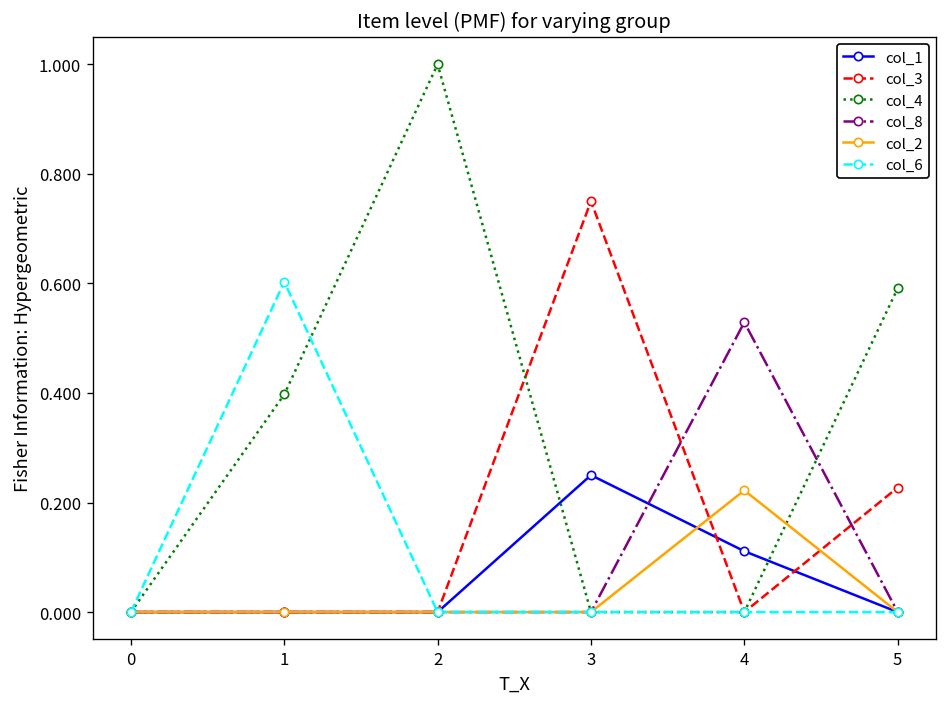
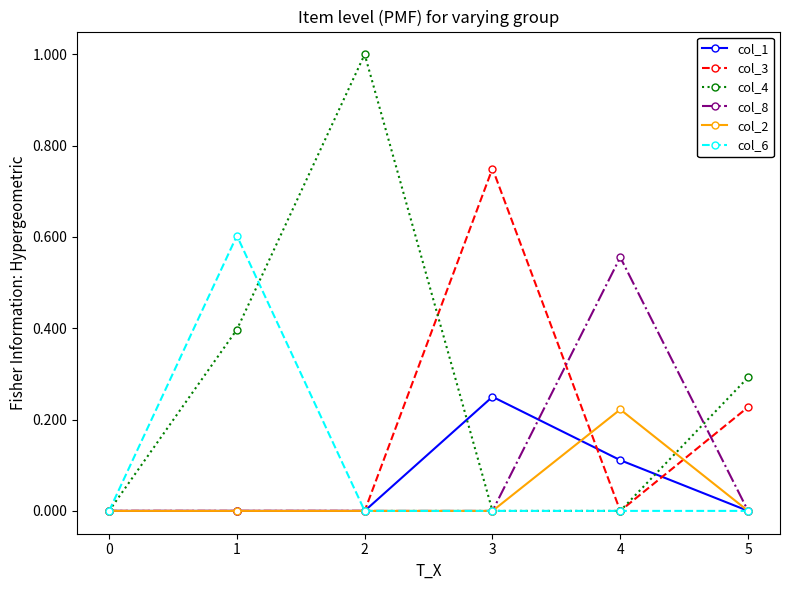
col_8, 4: 0.53 -> 0.56
col_4, 5: 0.59 -> 0.29
